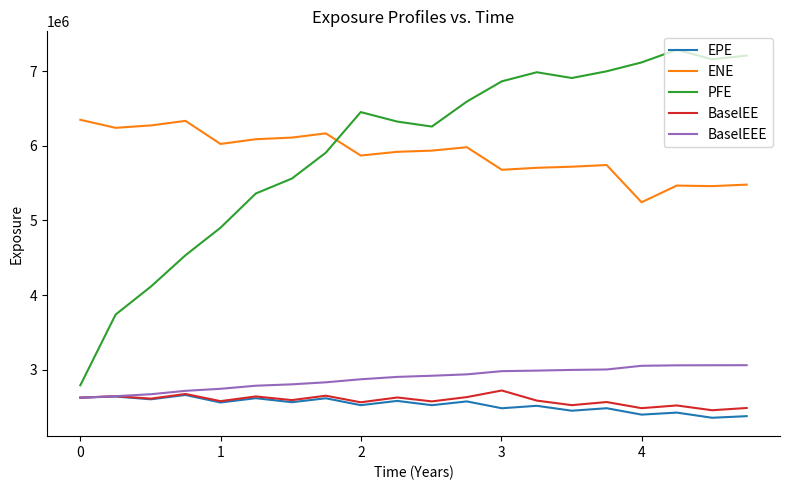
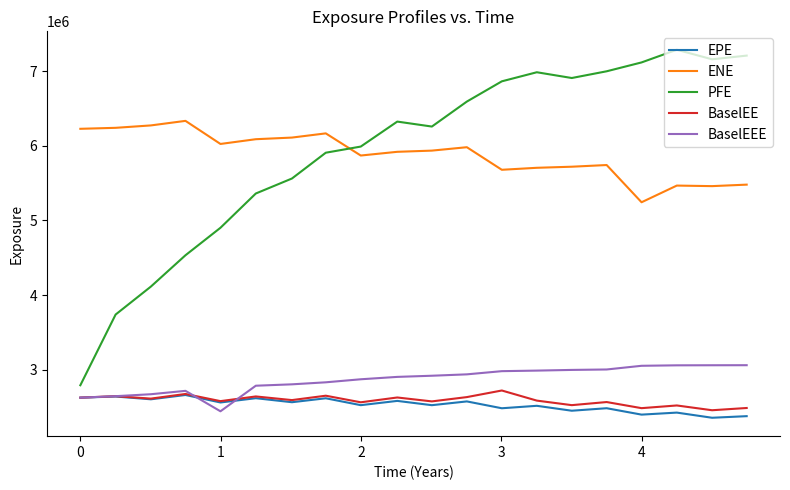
ENE, 0: 6300000 -> 6200000
BaselEEE, 1: 2700000 -> 2400000
PFE, 2: 6500000 -> 6000000
